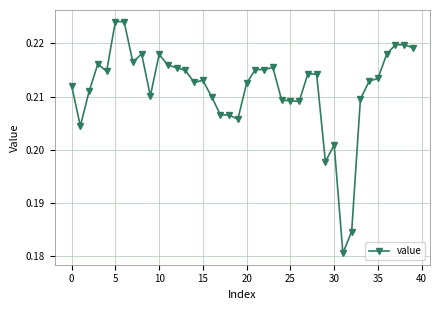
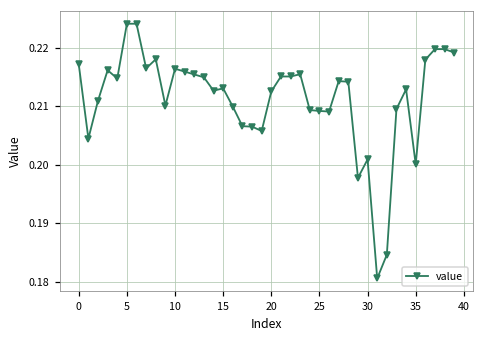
0: 0.212 -> 0.217
10: 0.218 -> 0.216
35: 0.213 -> 0.200
